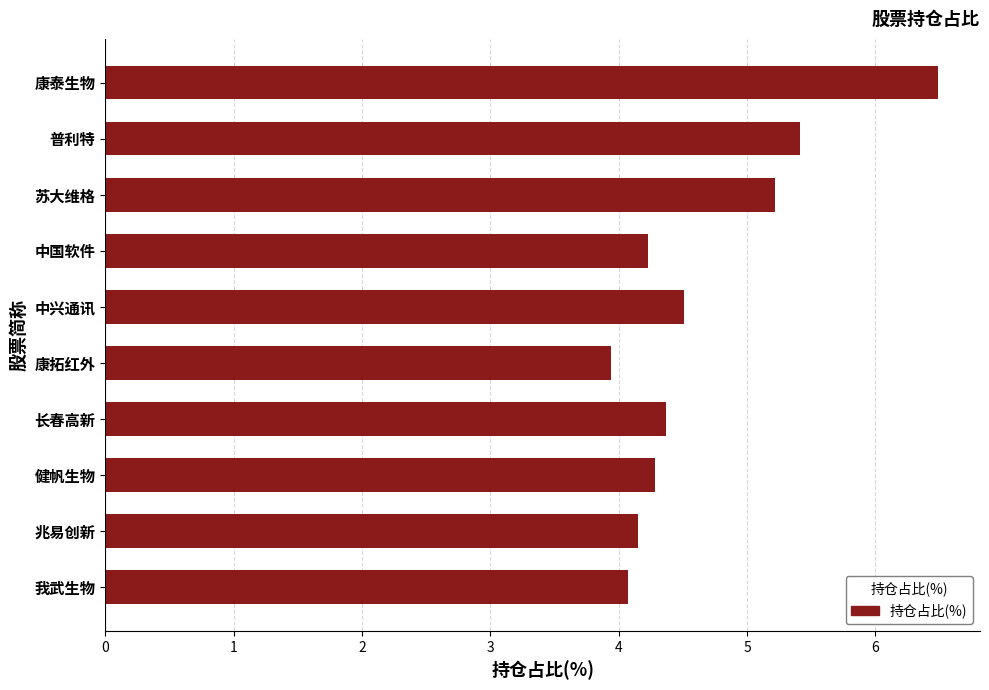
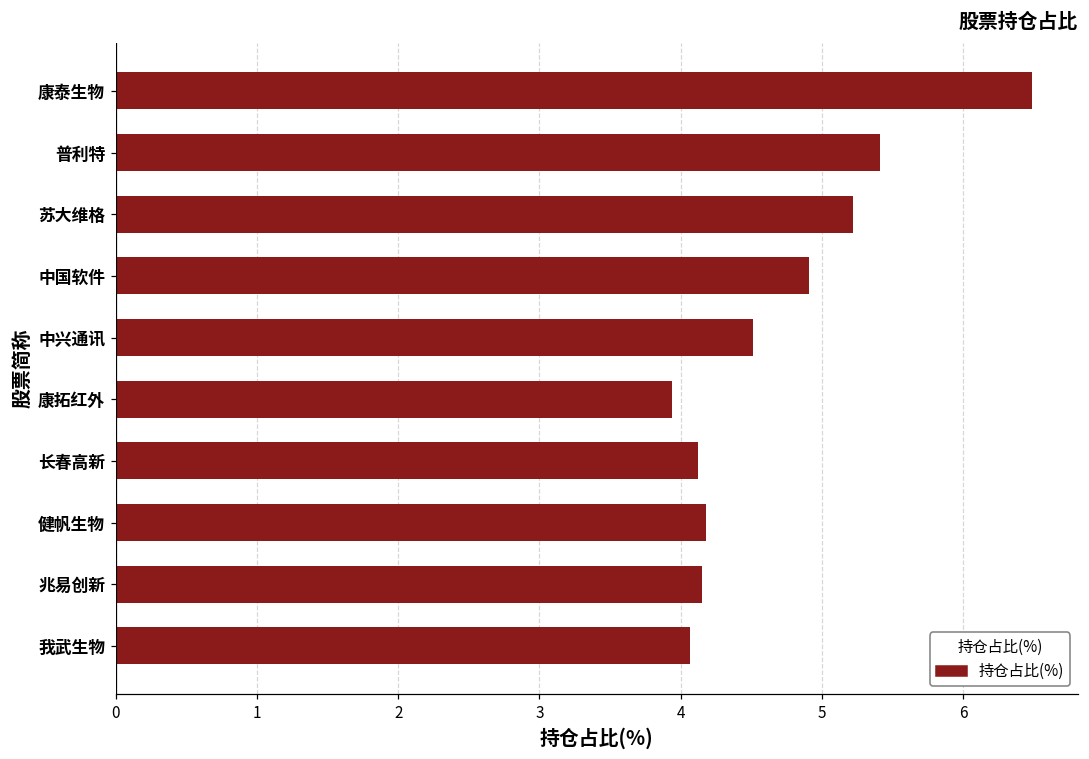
中国软件: 4.23 -> 4.91
长春高新: 4.37 -> 4.12
健帆生物: 4.28 -> 4.18
